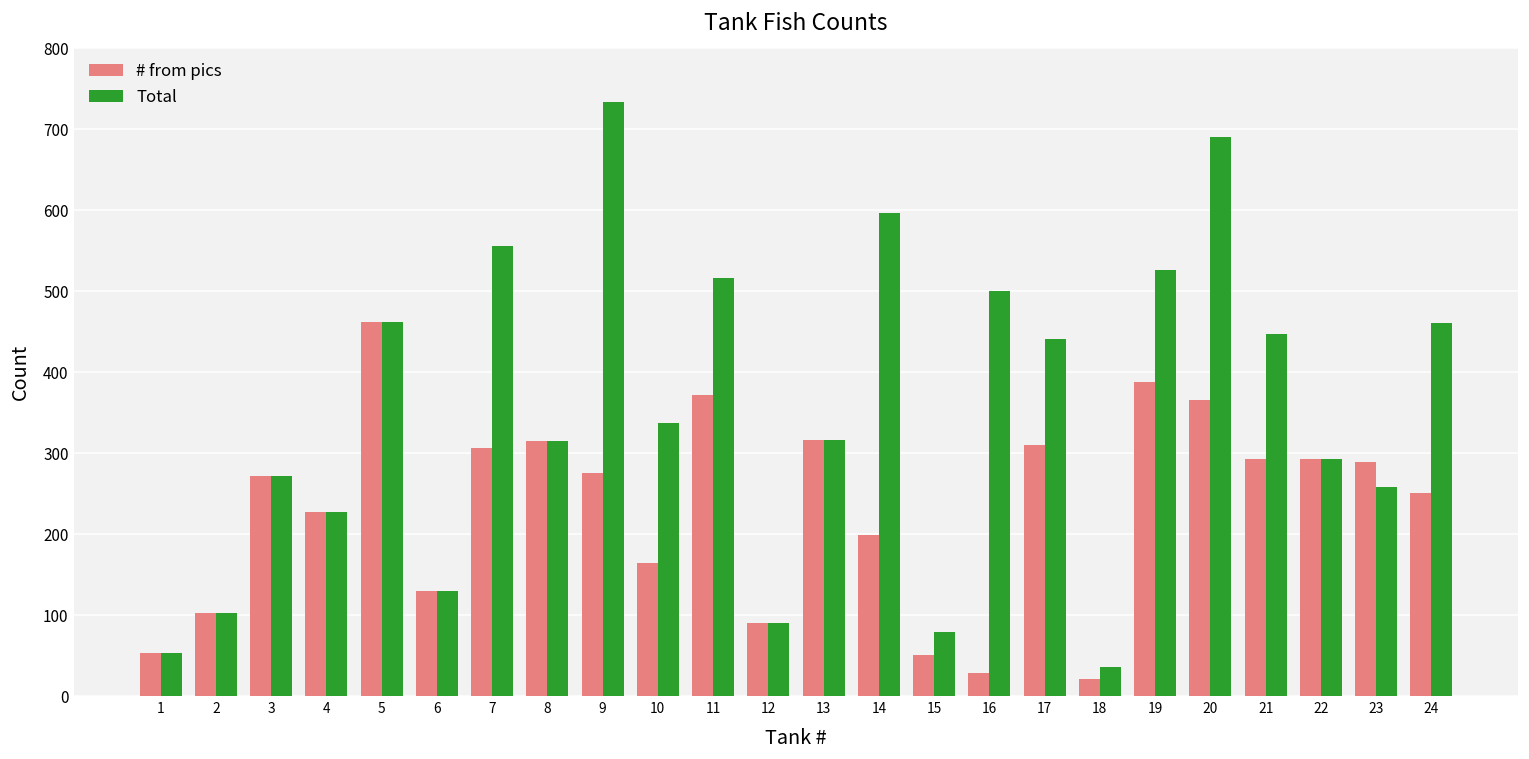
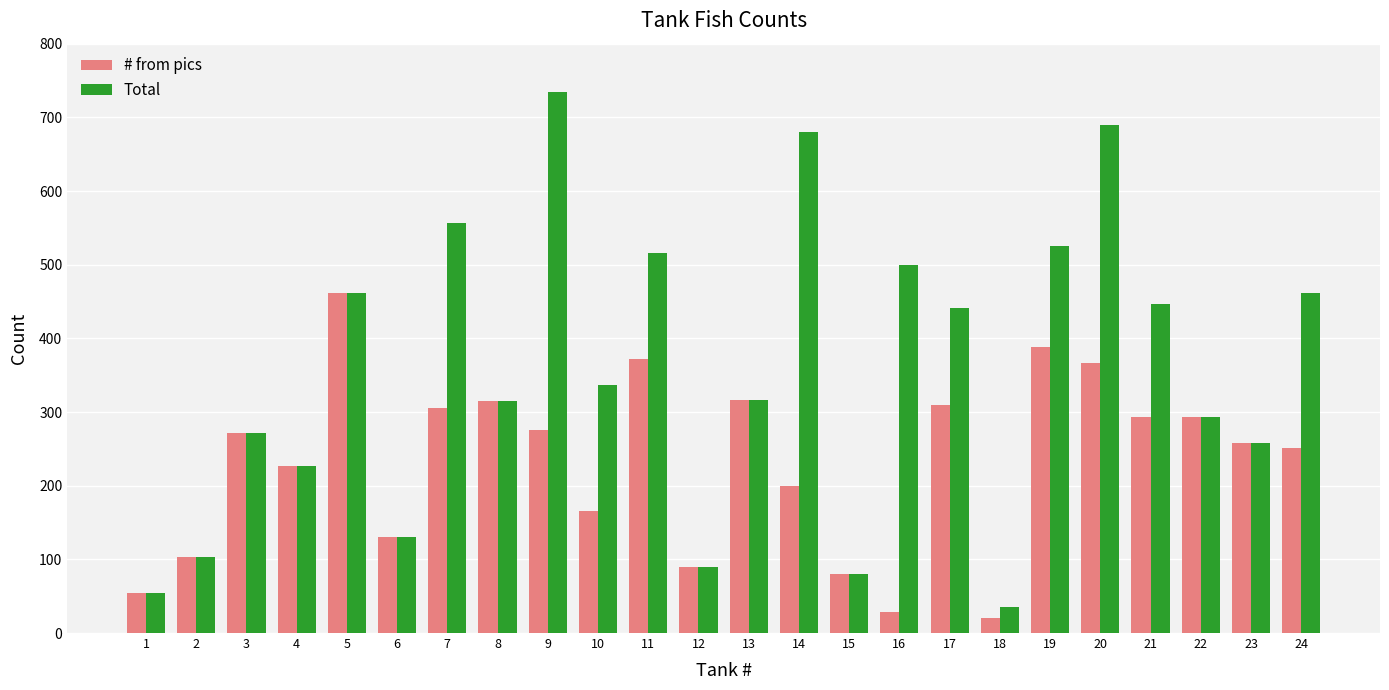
Total, 14: 600 -> 680
# from pics, 15: 50 -> 80
# from pics, 23: 290 -> 260
